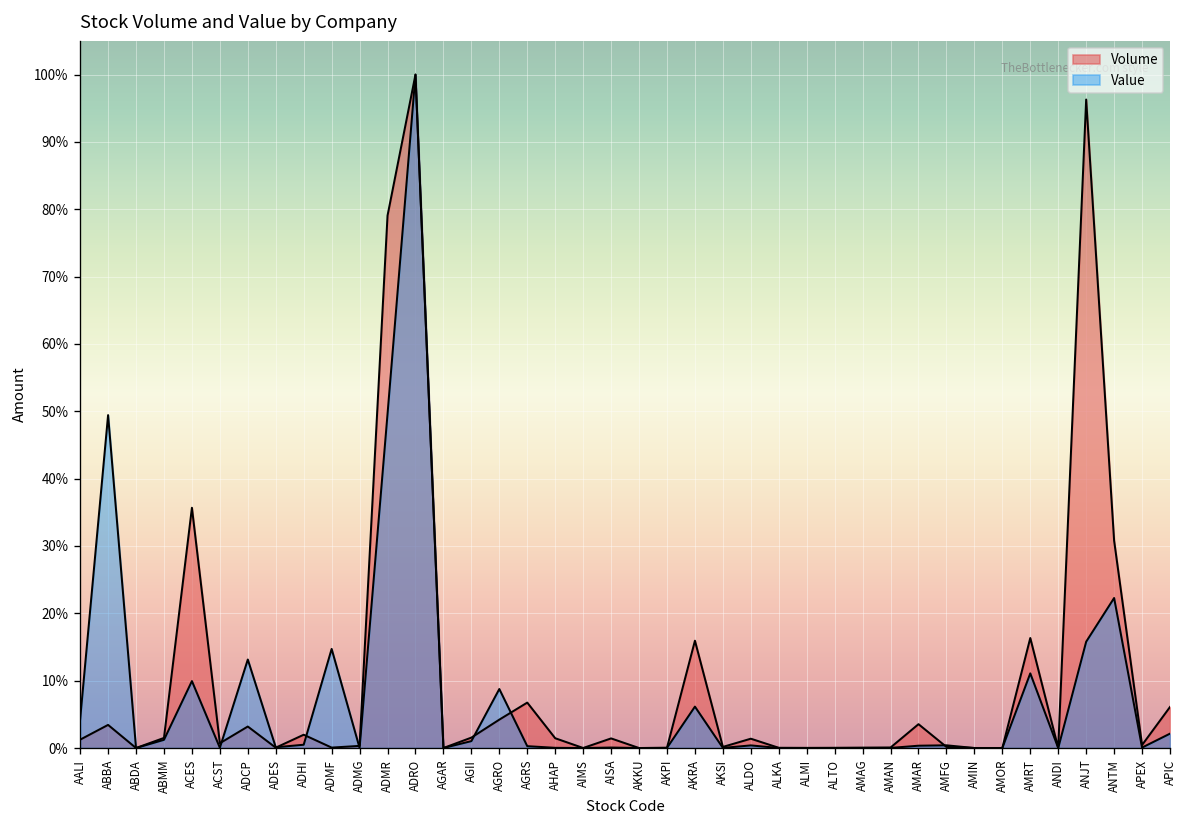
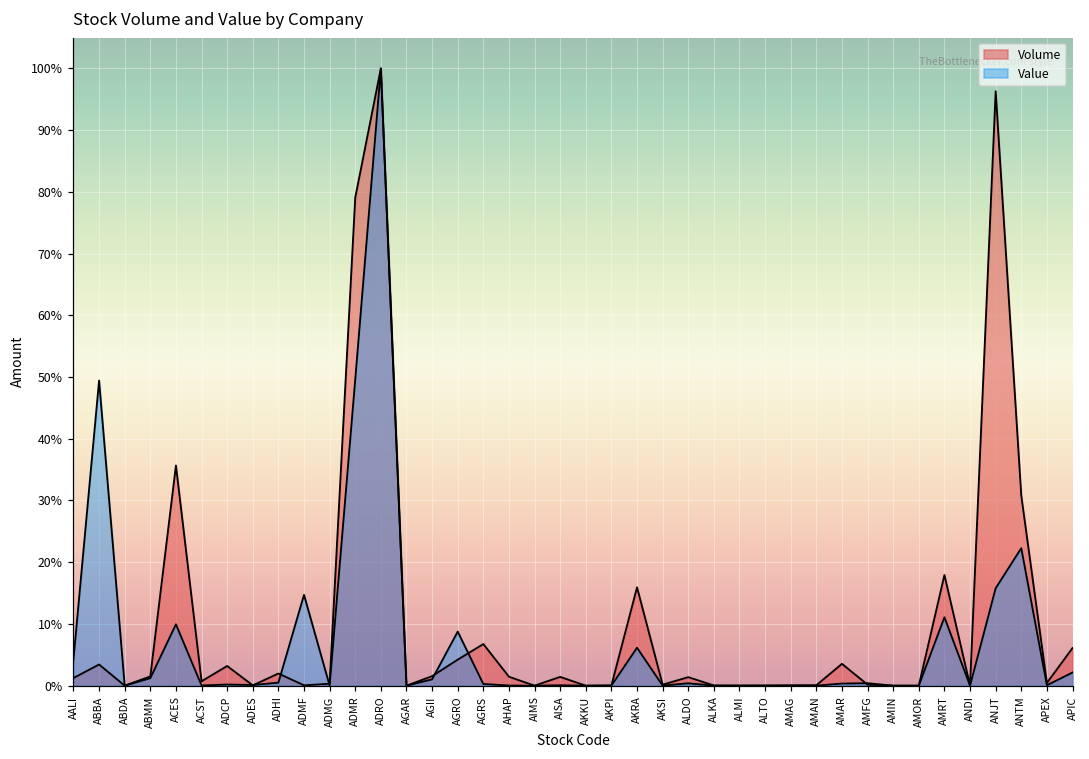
Value, ADCP: 13% -> 0%
Volume, AMRT: 16% -> 18%
